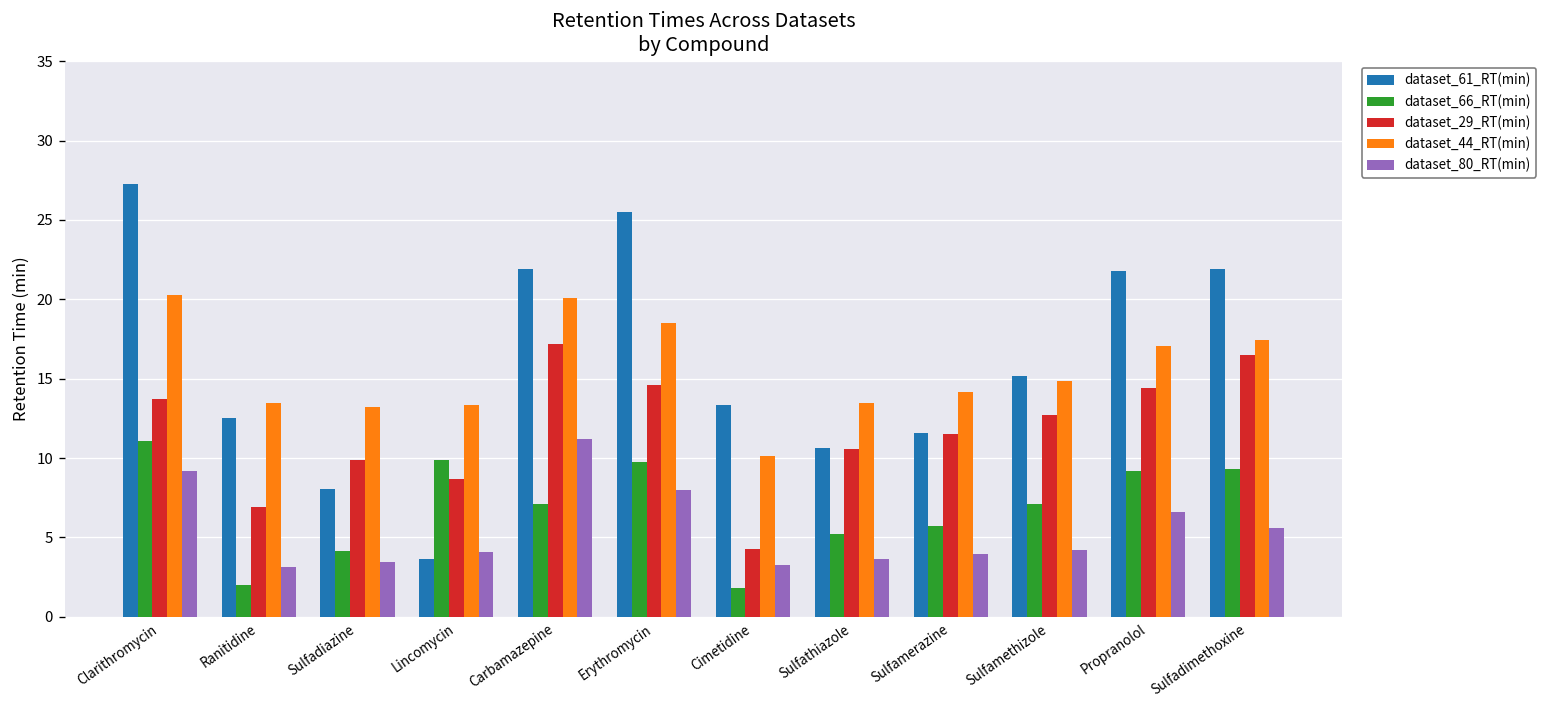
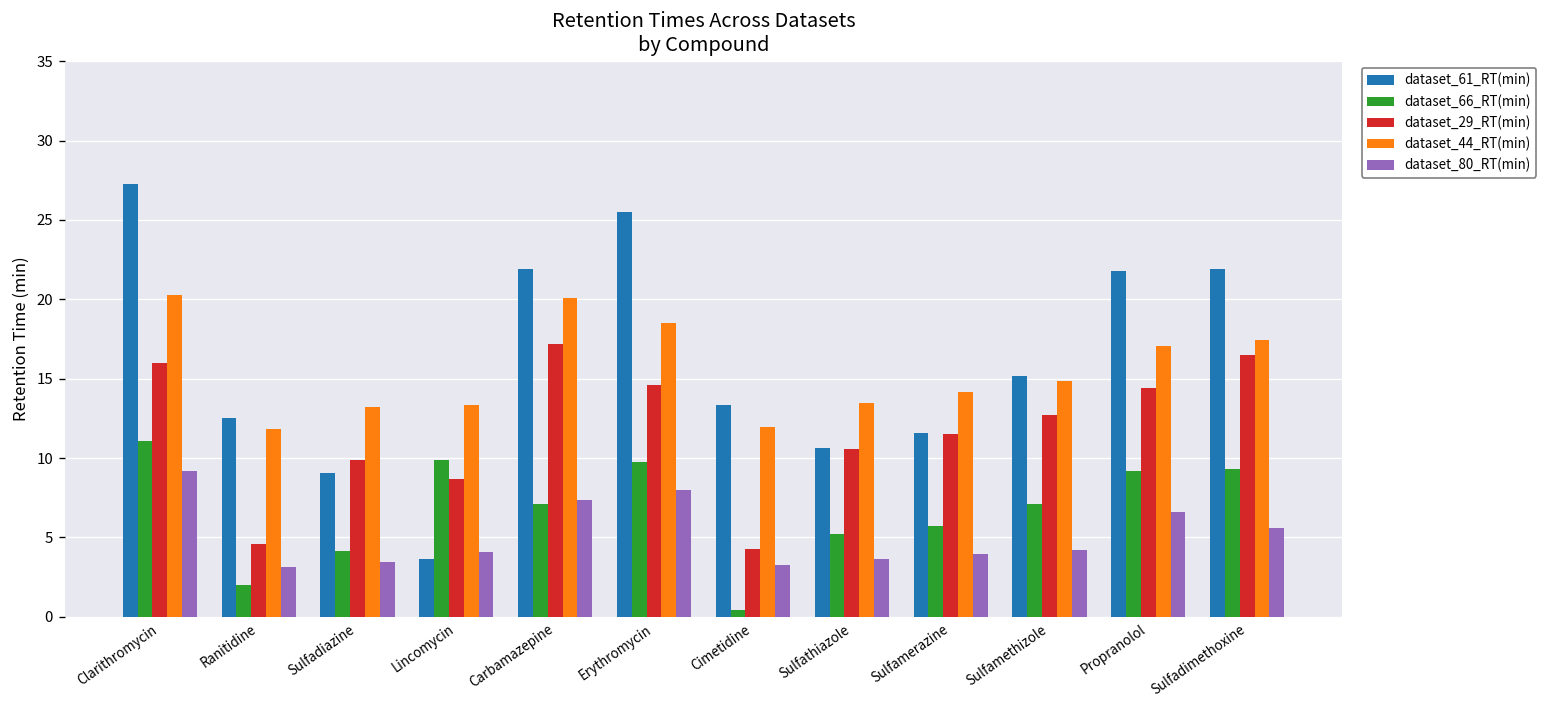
dataset_29_RT(min), Clarithromycin: 13.7 -> 16.0
dataset_29_RT(min), Ranitidine: 6.9 -> 4.6
dataset_44_RT(min), Ranitidine: 13.5 -> 11.8
dataset_61_RT(min), Sulfadiazine: 8.1 -> 9.1
dataset_80_RT(min), Carbamazepine: 11.2 -> 7.4
dataset_66_RT(min), Cimetidine: 1.8 -> 0.5
dataset_44_RT(min), Cimetidine: 10.1 -> 12.0
